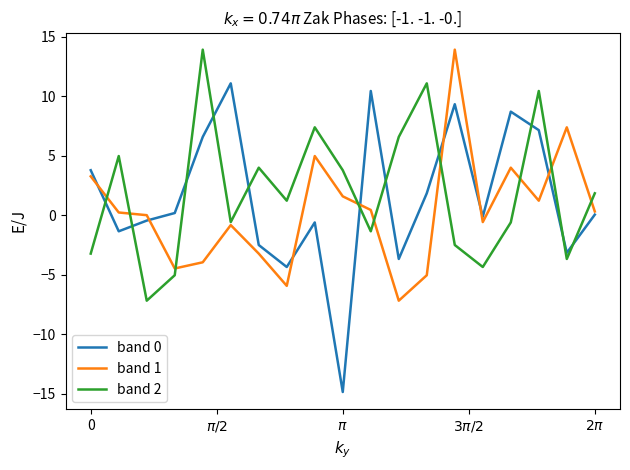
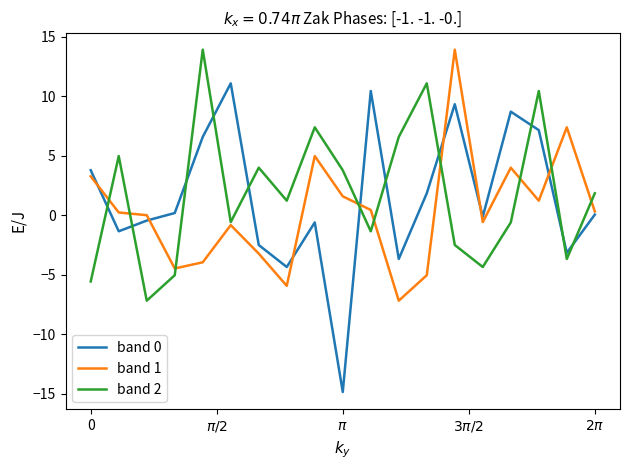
band 2, 0: -3.2 -> -5.6
